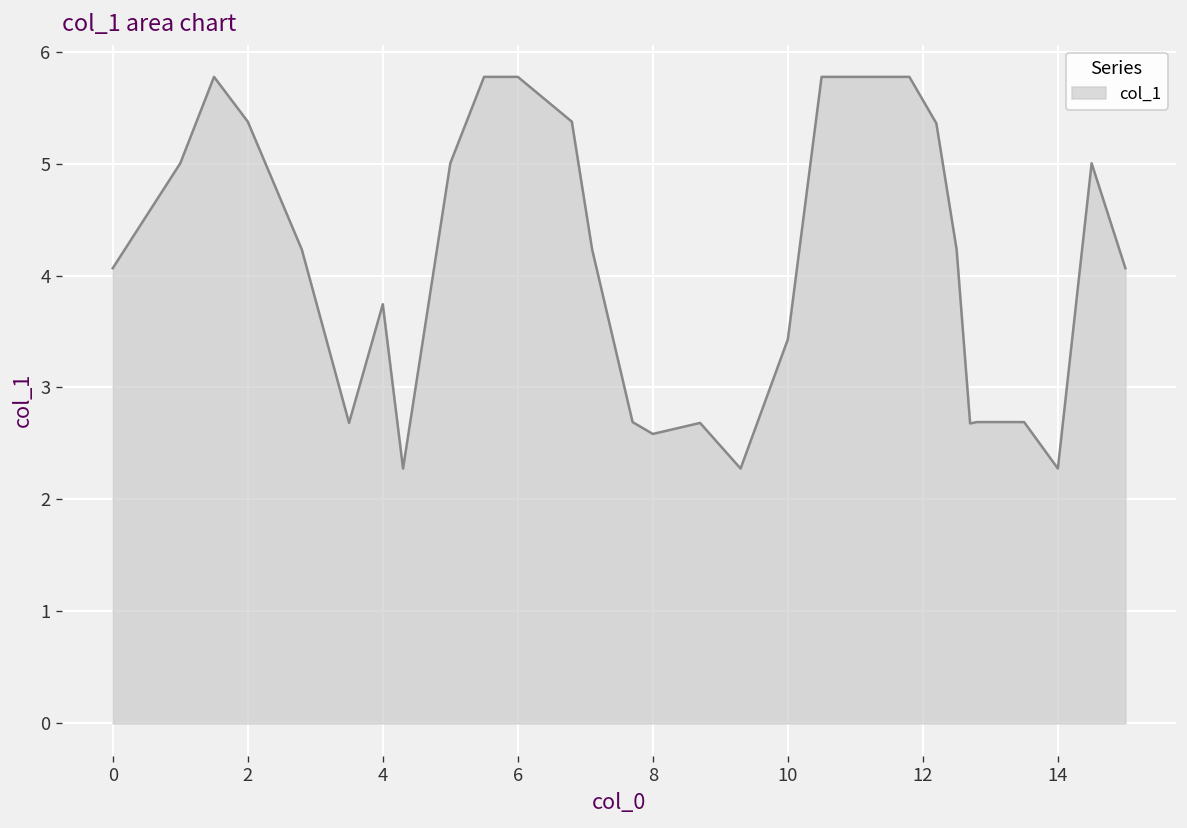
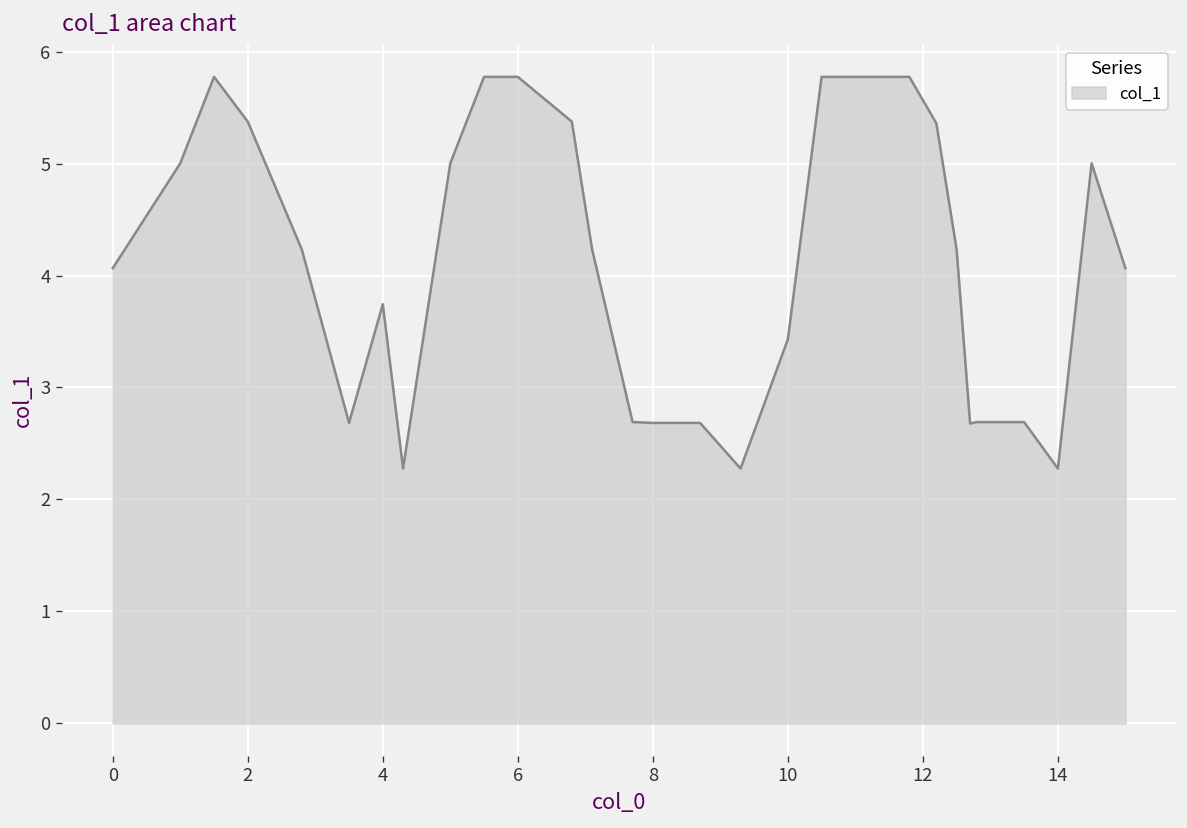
8: 2.6 -> 2.7
